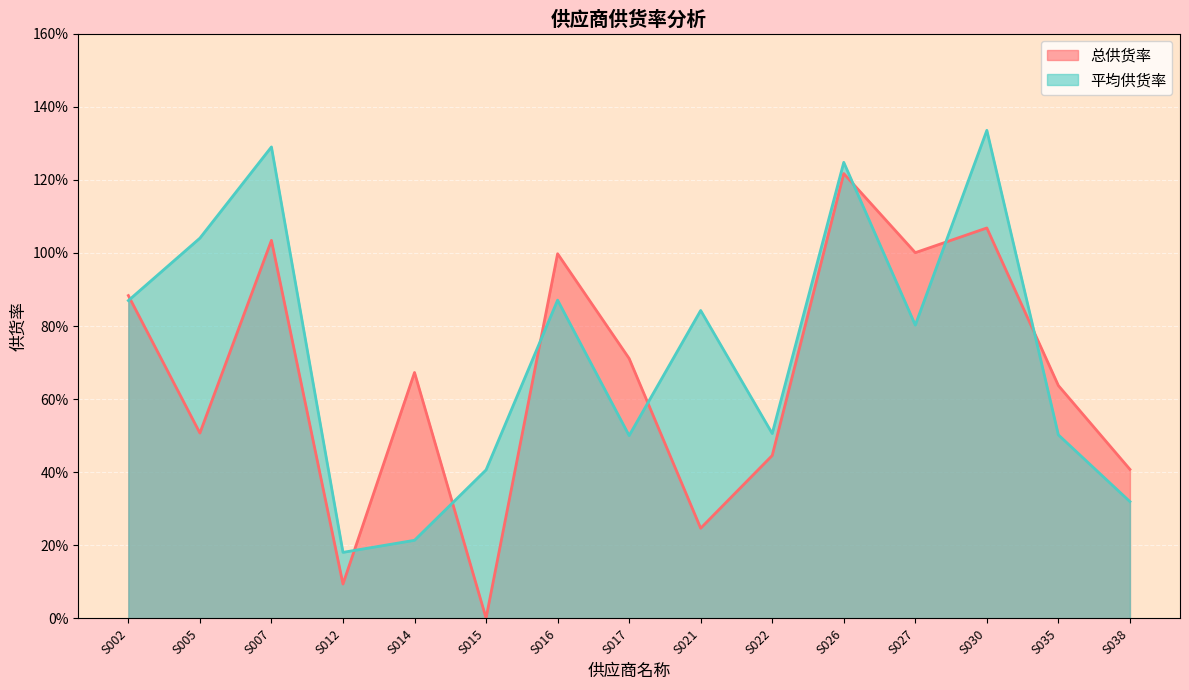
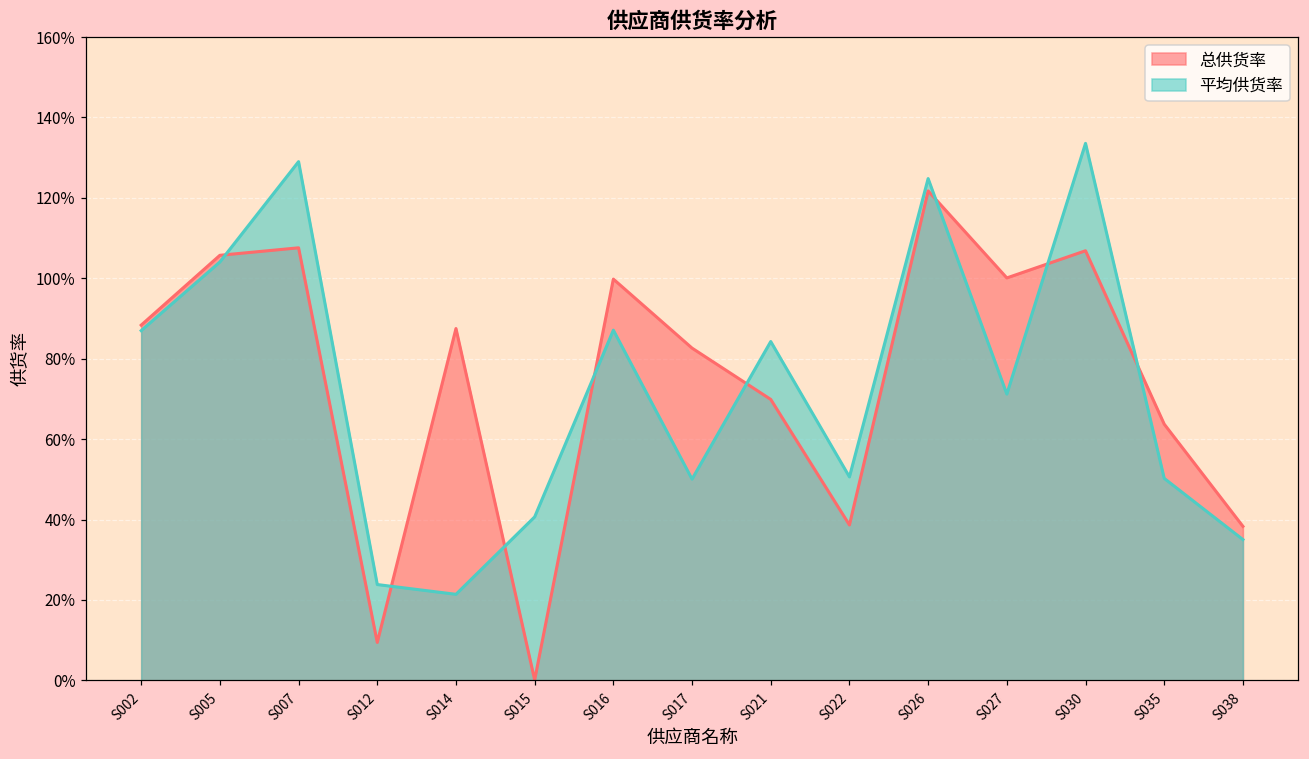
总供货率, S005: 51% -> 106%
总供货率, S007: 103% -> 108%
平均供货率, S012: 18% -> 24%
总供货率, S014: 67% -> 88%
总供货率, S017: 71% -> 83%
总供货率, S021: 25% -> 70%
总供货率, S022: 45% -> 39%
平均供货率, S027: 80% -> 71%
总供货率, S038: 41% -> 38%
平均供货率, S038: 32% -> 35%
